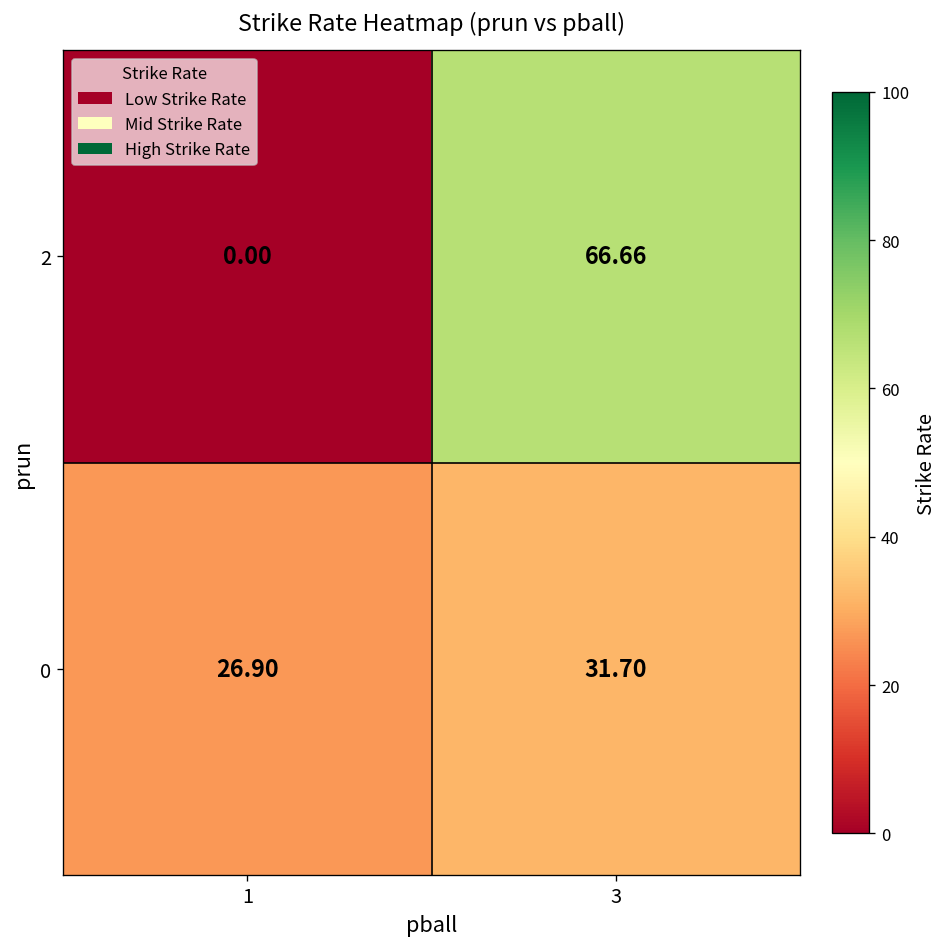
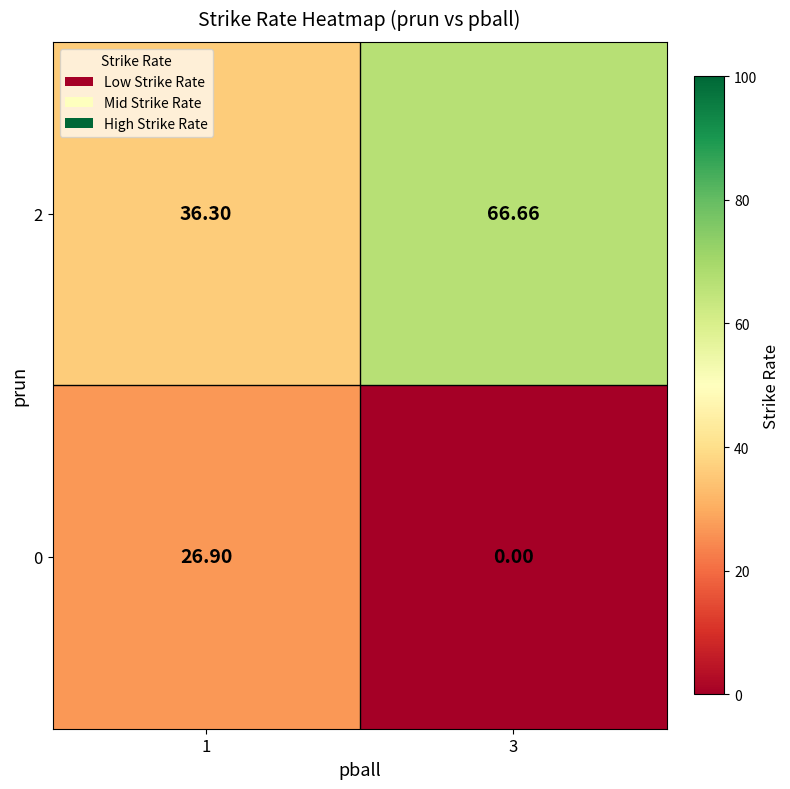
2, 1: 0.00 -> 36.30
0, 3: 31.70 -> 0.00
